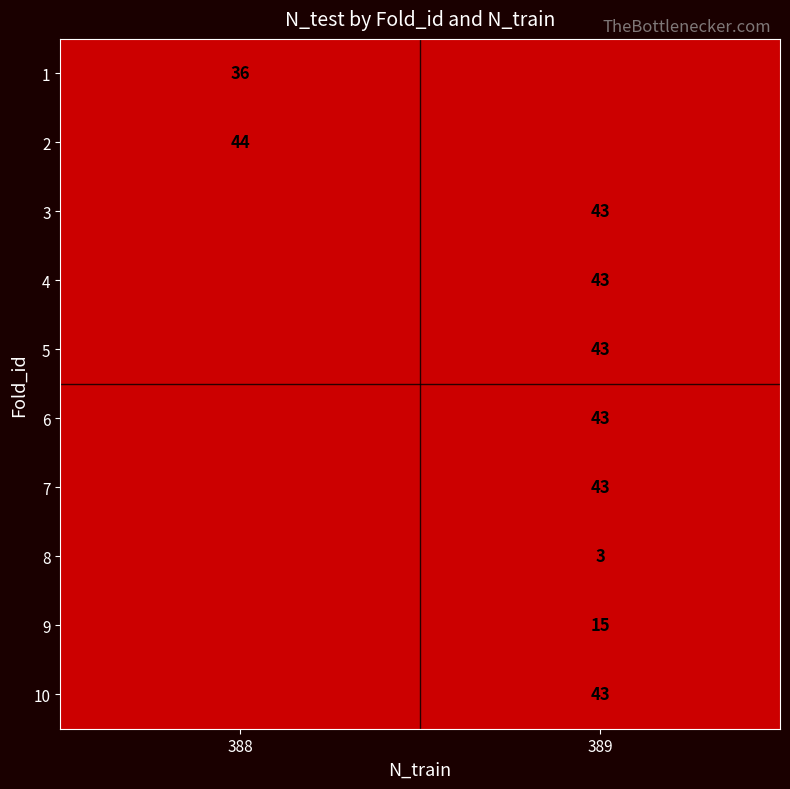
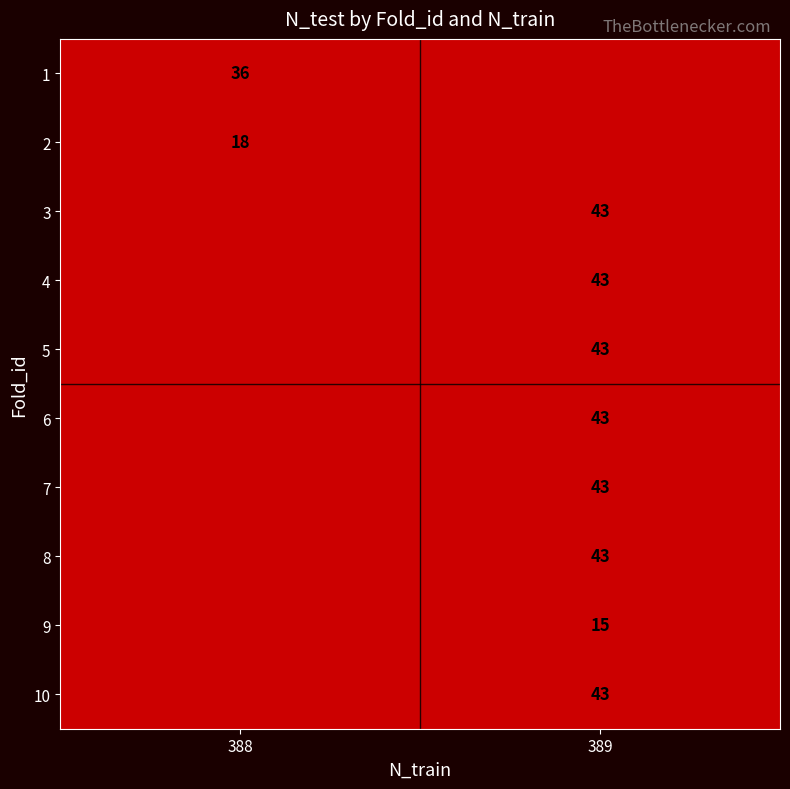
2, 388: 44 -> 18
8, 389: 3 -> 43
